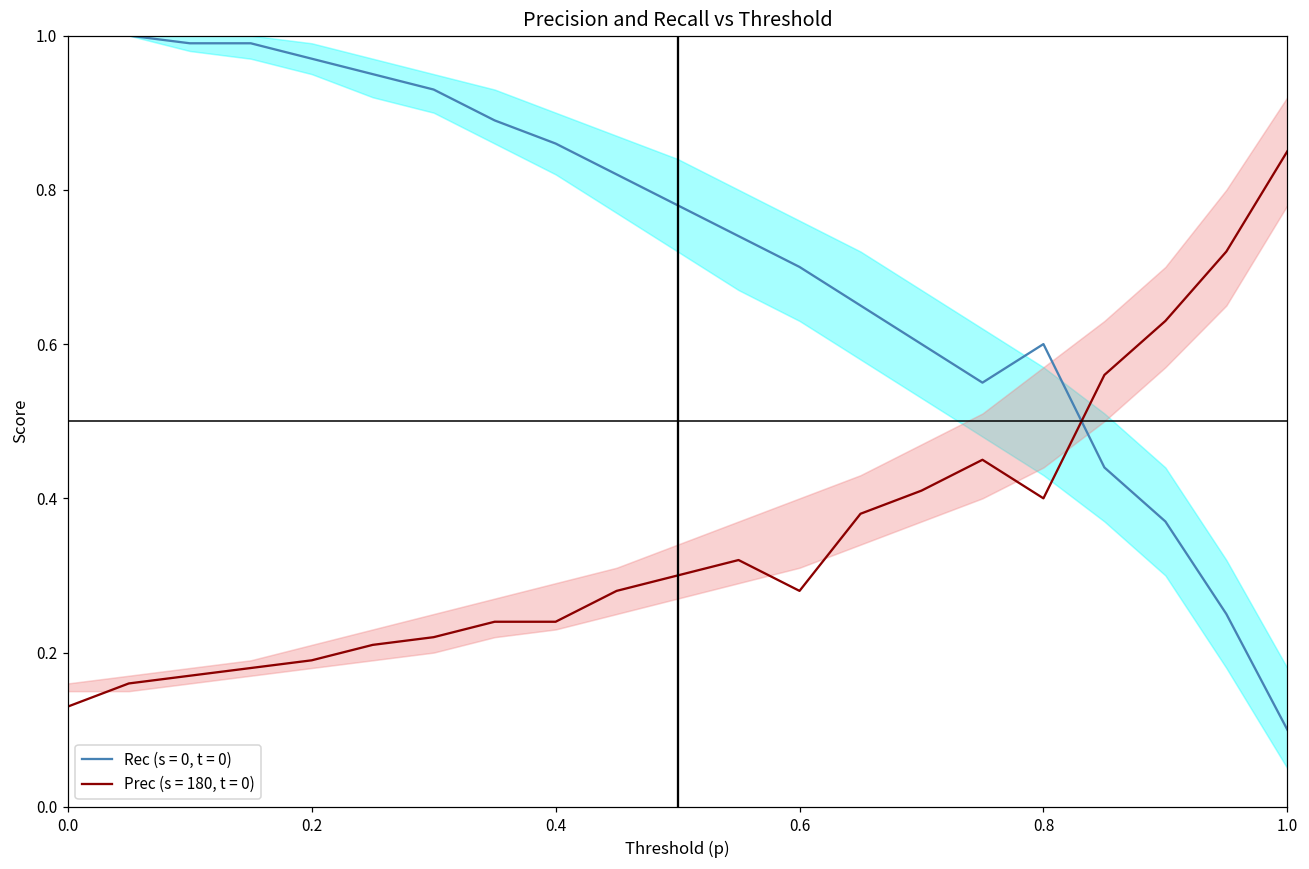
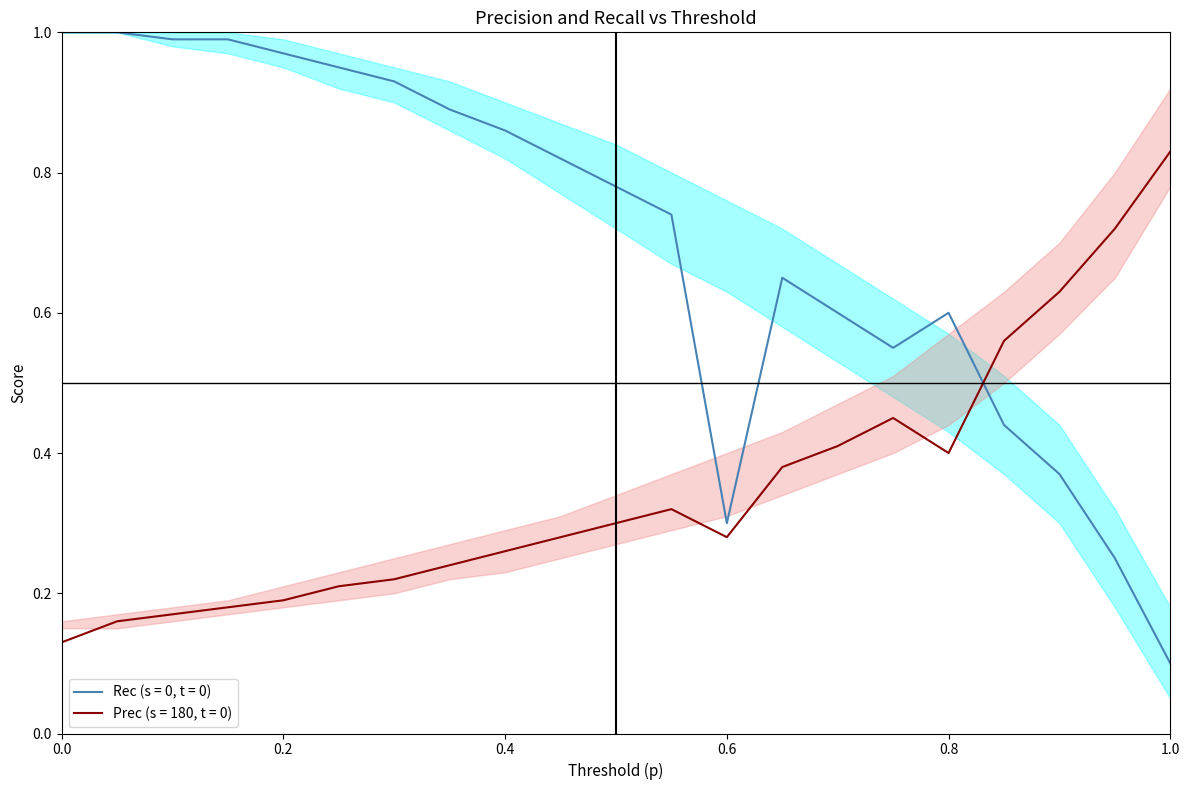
Prec (s = 180, t = 0), 0.4: 0.24 -> 0.26
Rec (s = 0, t = 0), 0.6: 0.7 -> 0.3
Prec (s = 180, t = 0), 1.0: 0.85 -> 0.83
